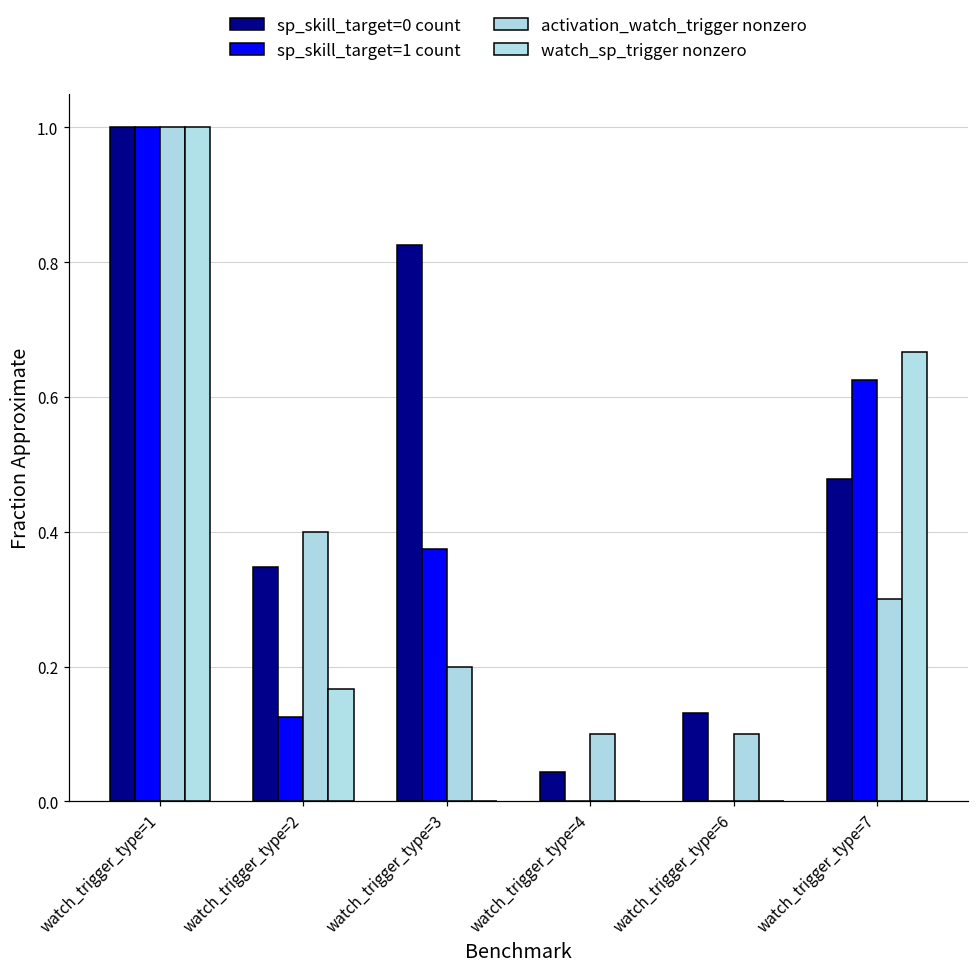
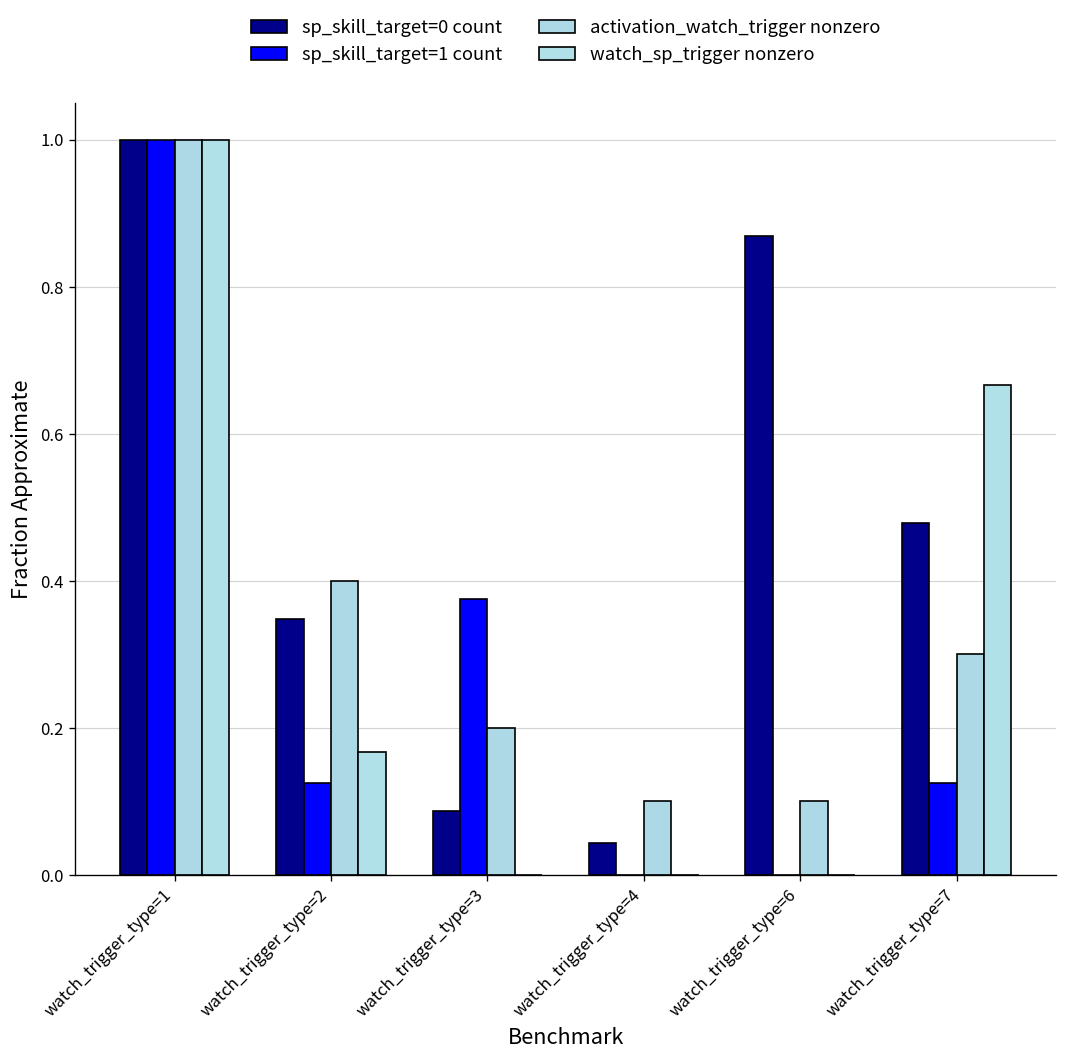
sp_skill_target=0 count, watch_trigger_type=3: 0.83 -> 0.09
sp_skill_target=0 count, watch_trigger_type=6: 0.13 -> 0.87
sp_skill_target=1 count, watch_trigger_type=7: 0.63 -> 0.13
